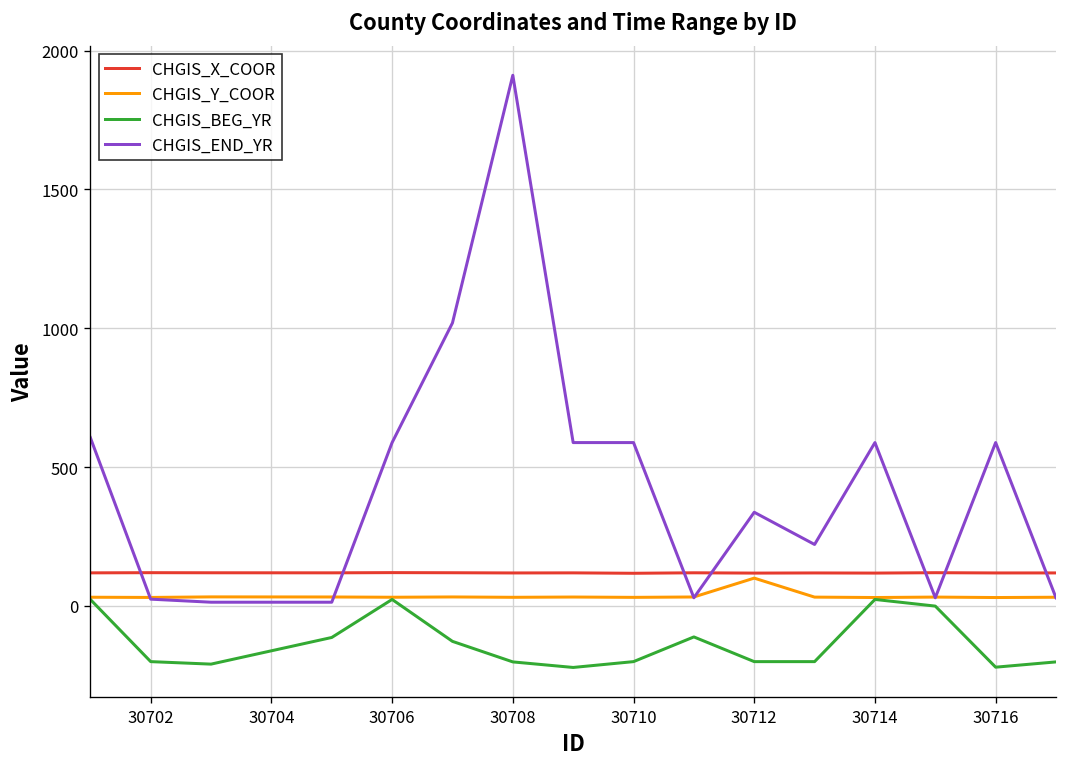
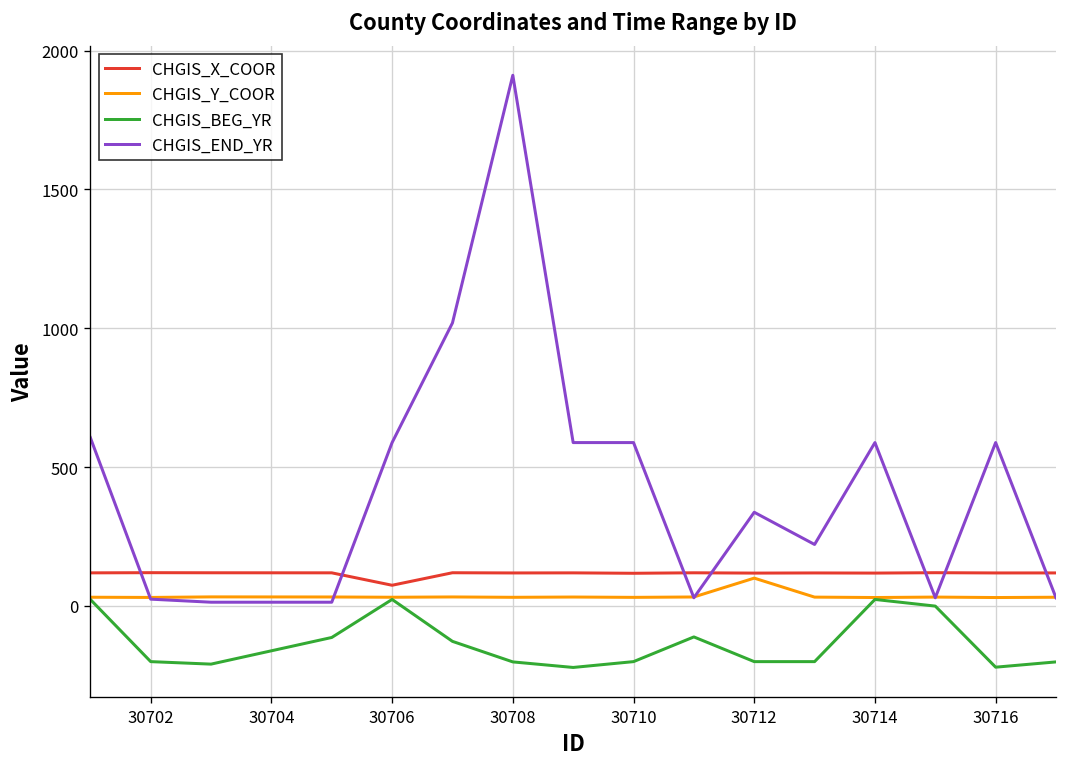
CHGIS_X_COOR, 30706: 120 -> 70
